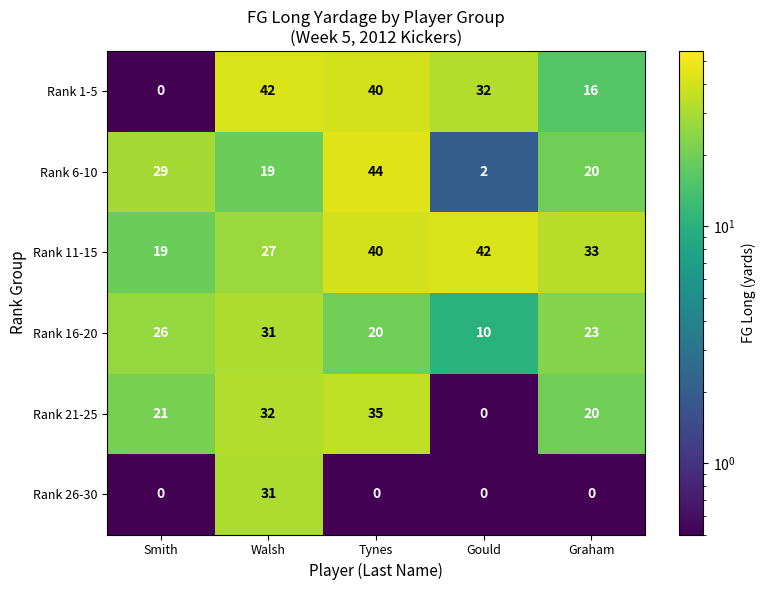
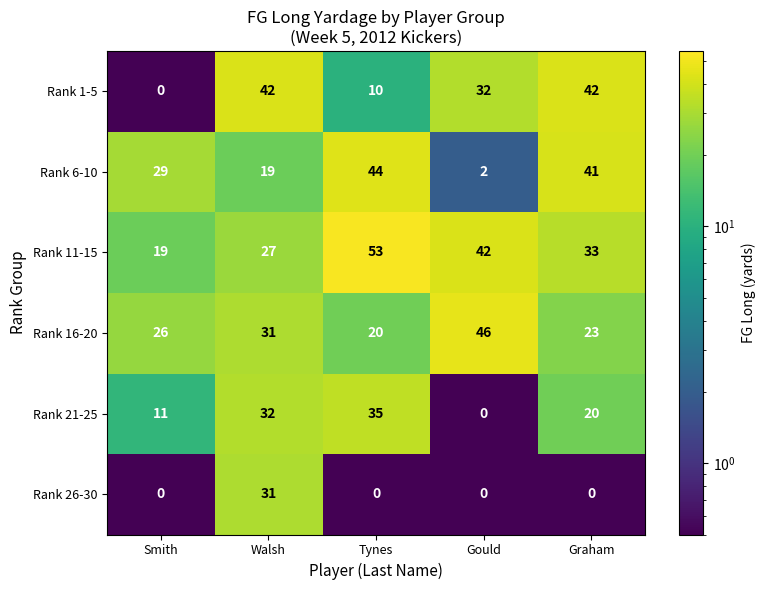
Rank 1-5, Tynes: 40 -> 10
Rank 1-5, Graham: 16 -> 42
Rank 6-10, Graham: 20 -> 41
Rank 11-15, Tynes: 40 -> 53
Rank 16-20, Gould: 10 -> 46
Rank 21-25, Smith: 21 -> 11
